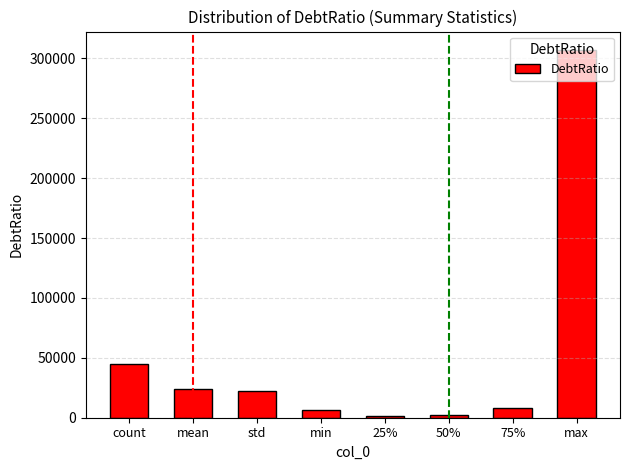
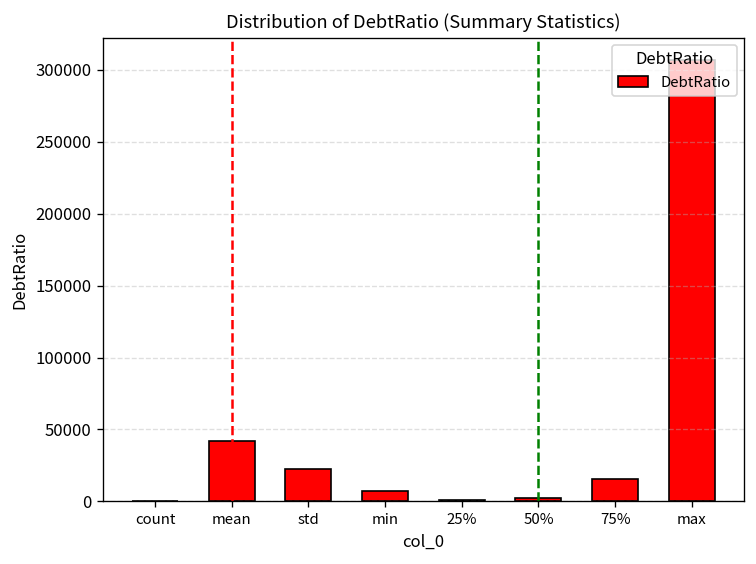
count: 45000 -> 0
mean: 24000 -> 42000
75%: 8000 -> 16000
